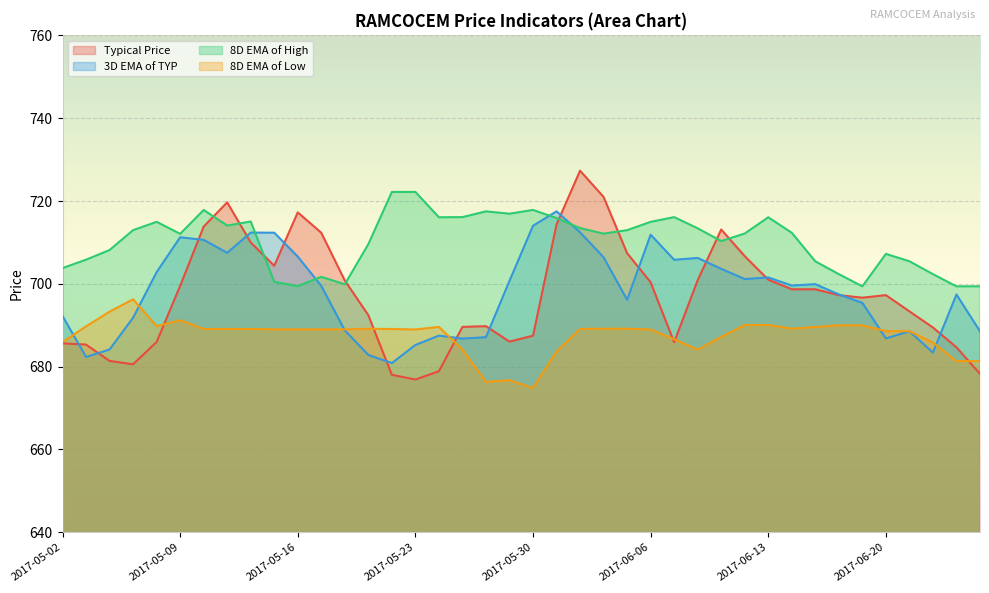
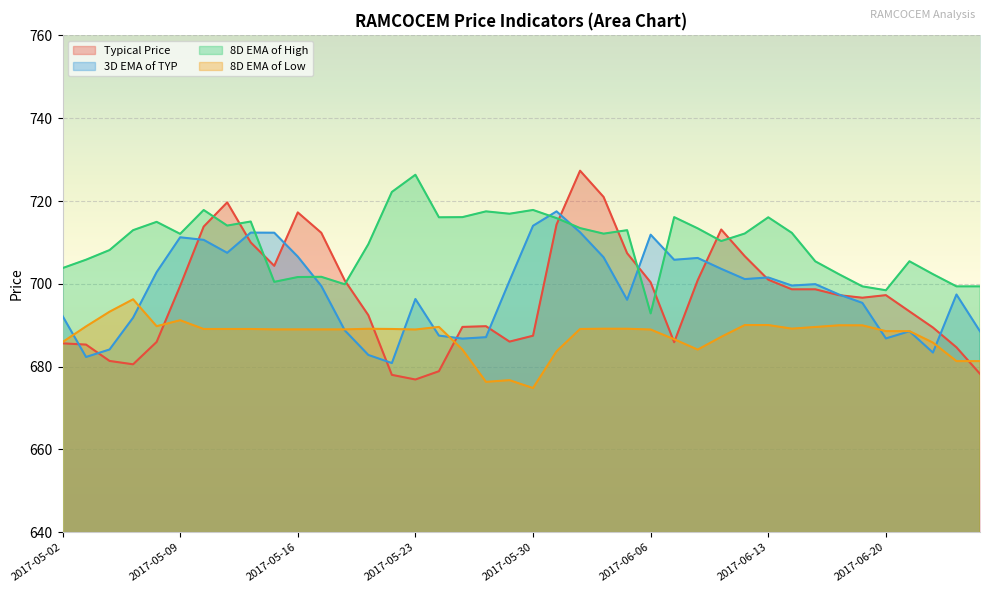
8D EMA of High, 2017-05-16: 699 -> 702
3D EMA of TYP, 2017-05-23: 685 -> 696
8D EMA of High, 2017-05-23: 722 -> 726
8D EMA of High, 2017-06-06: 715 -> 693
8D EMA of High, 2017-06-20: 707 -> 698
